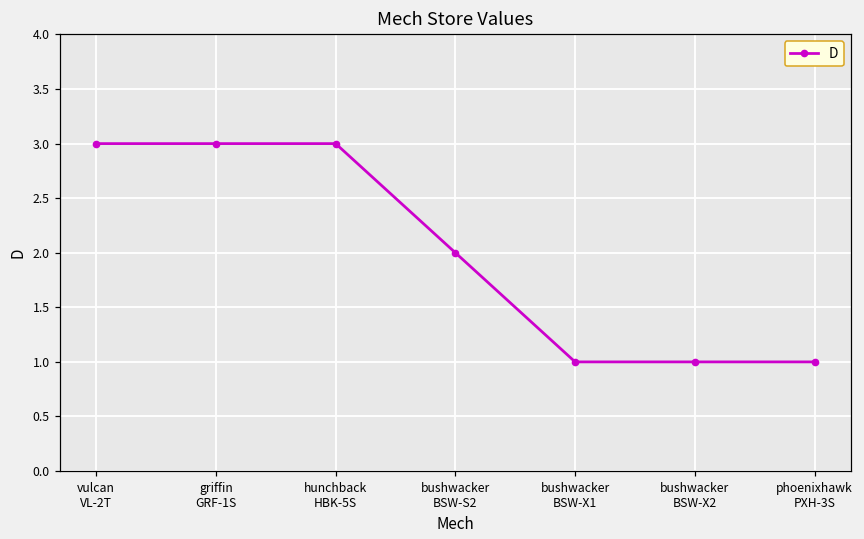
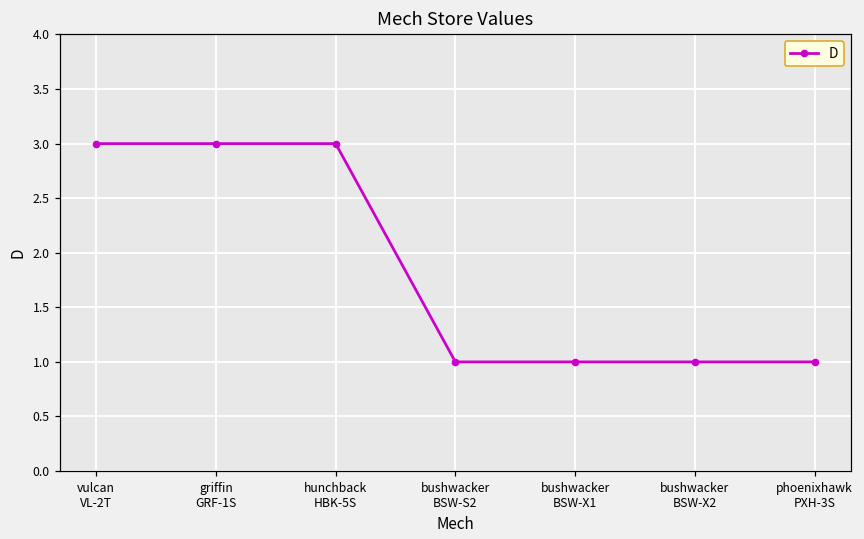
bushwacker BSW-S2: 2 -> 1
